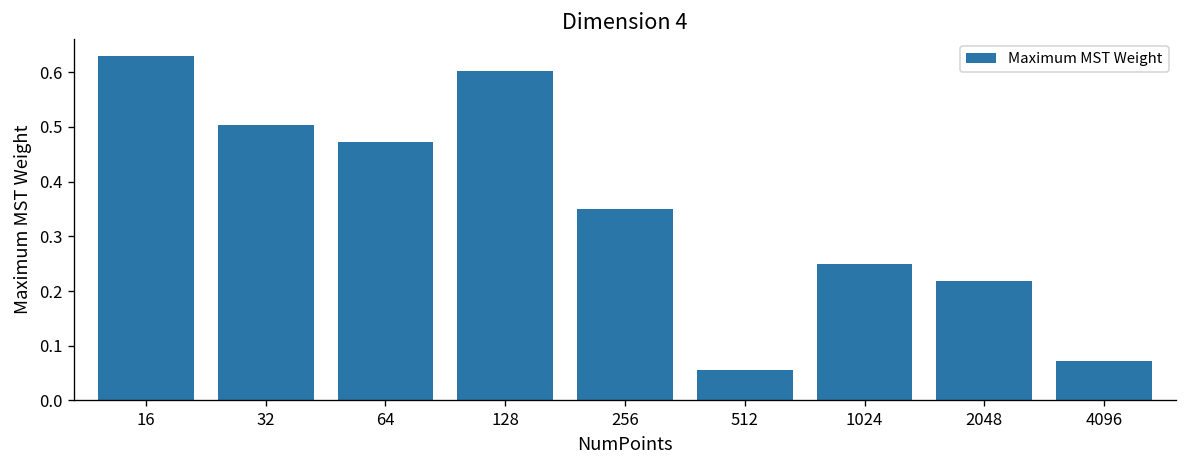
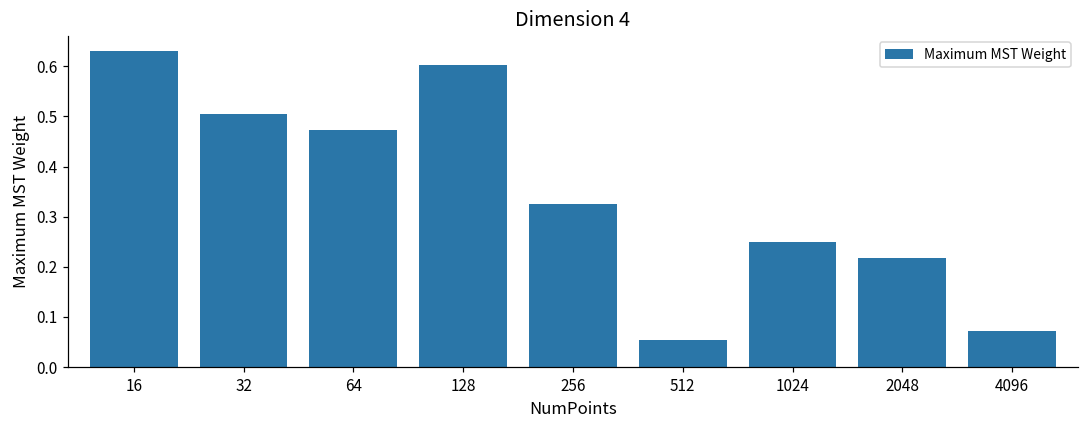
256: 0.35 -> 0.33
